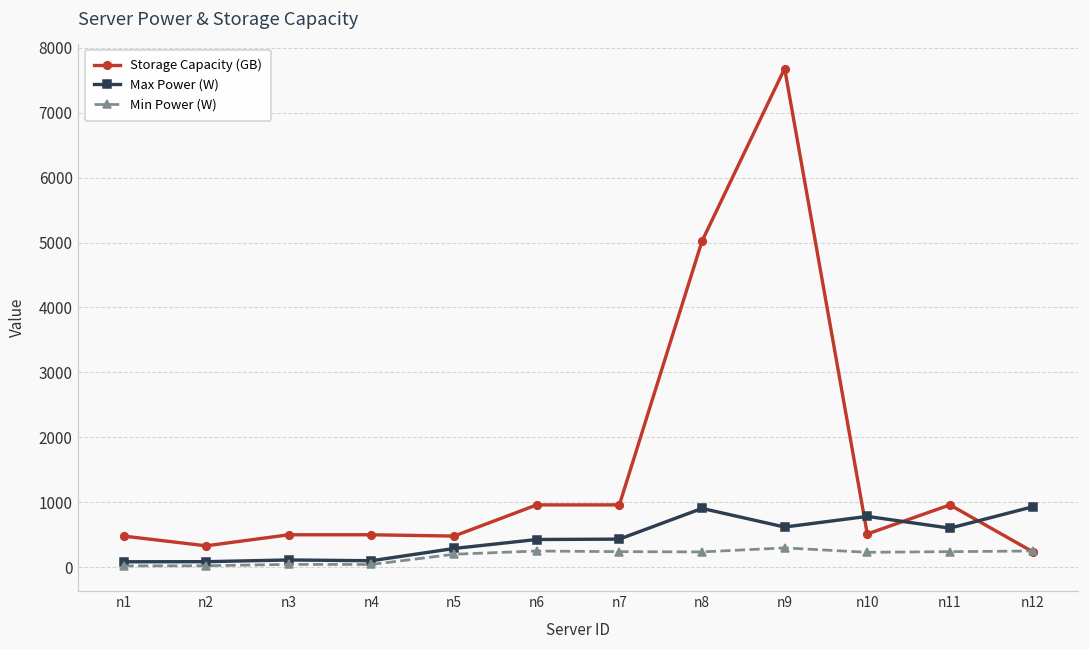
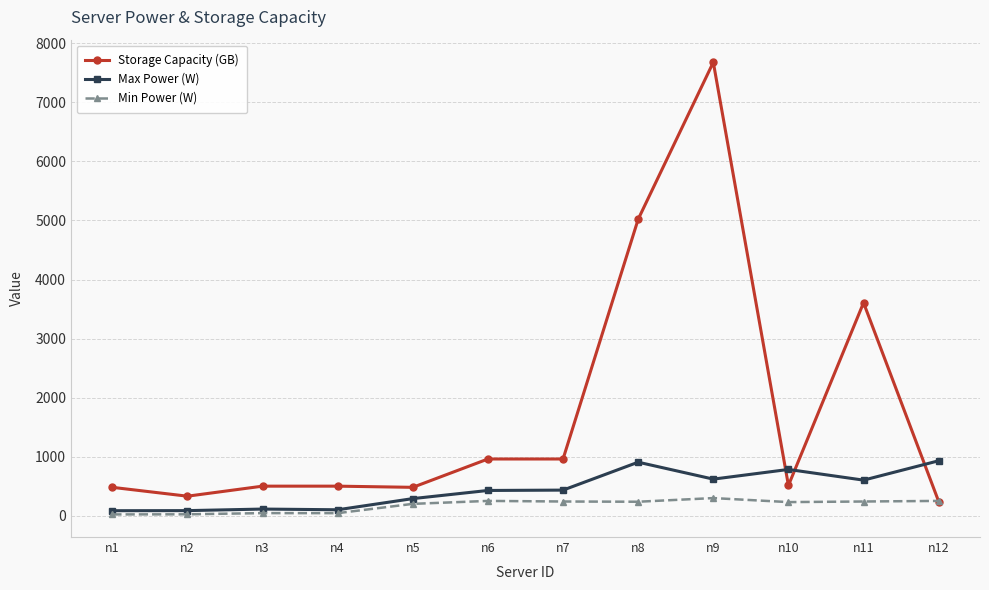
Storage Capacity (GB), n11: 1000 -> 3600
